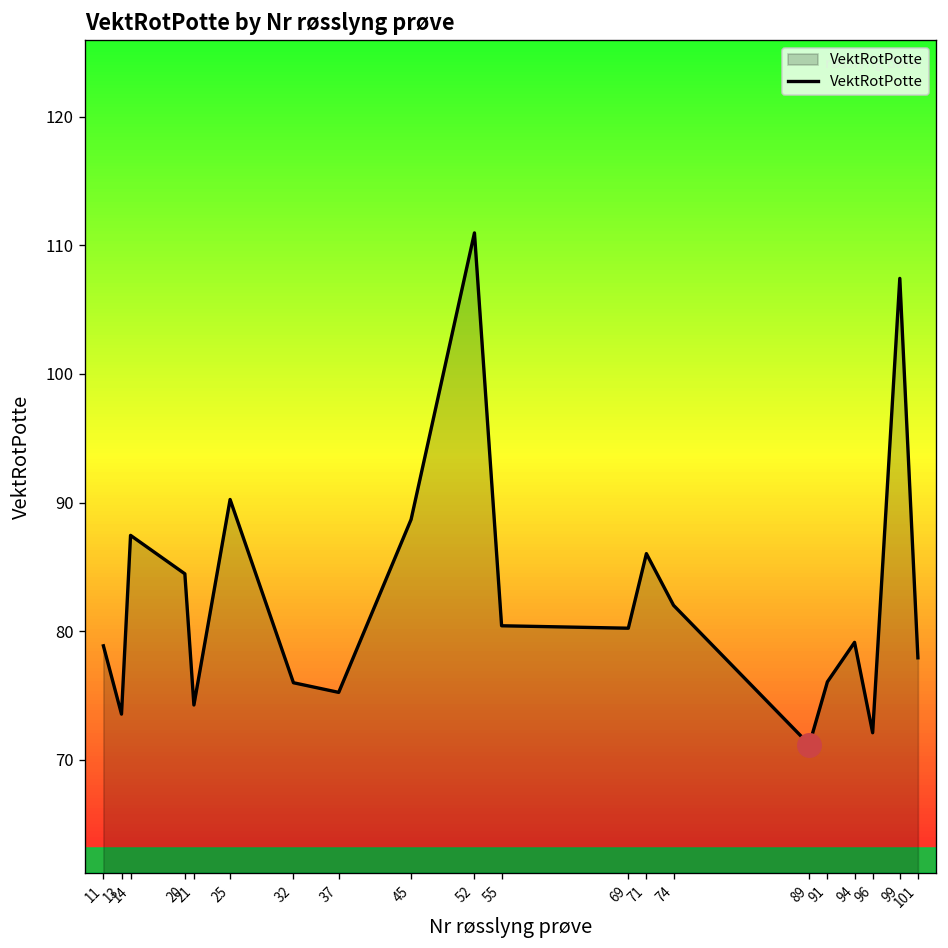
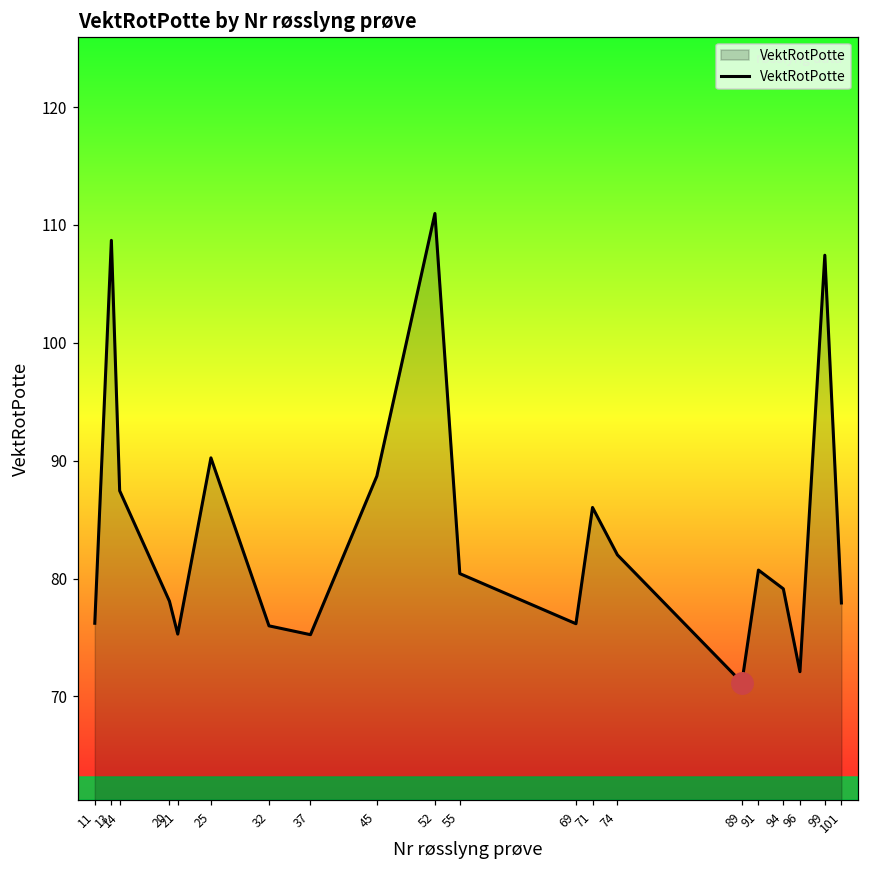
VektRotPotte, 11: 78.9 -> 76.2
VektRotPotte, 13: 73.6 -> 108.7
VektRotPotte, 20: 84.5 -> 78.1
VektRotPotte, 21: 74.3 -> 75.3
VektRotPotte, 69: 80.2 -> 76.2
VektRotPotte, 91: 76.1 -> 80.7
